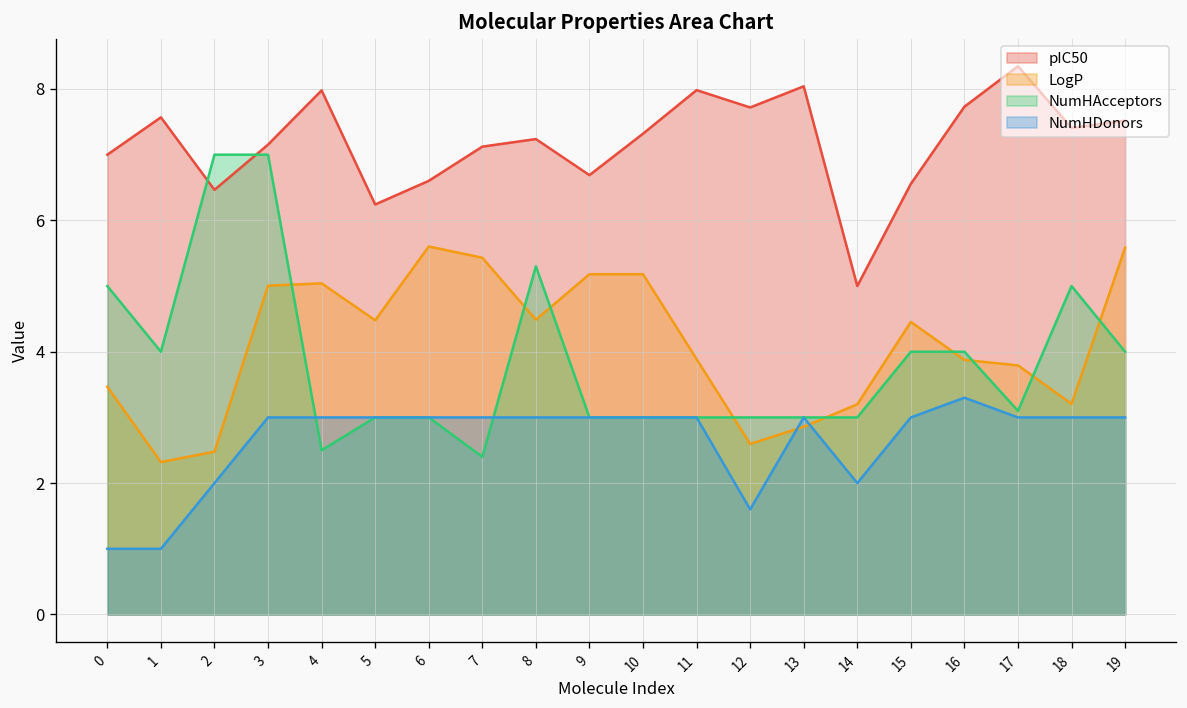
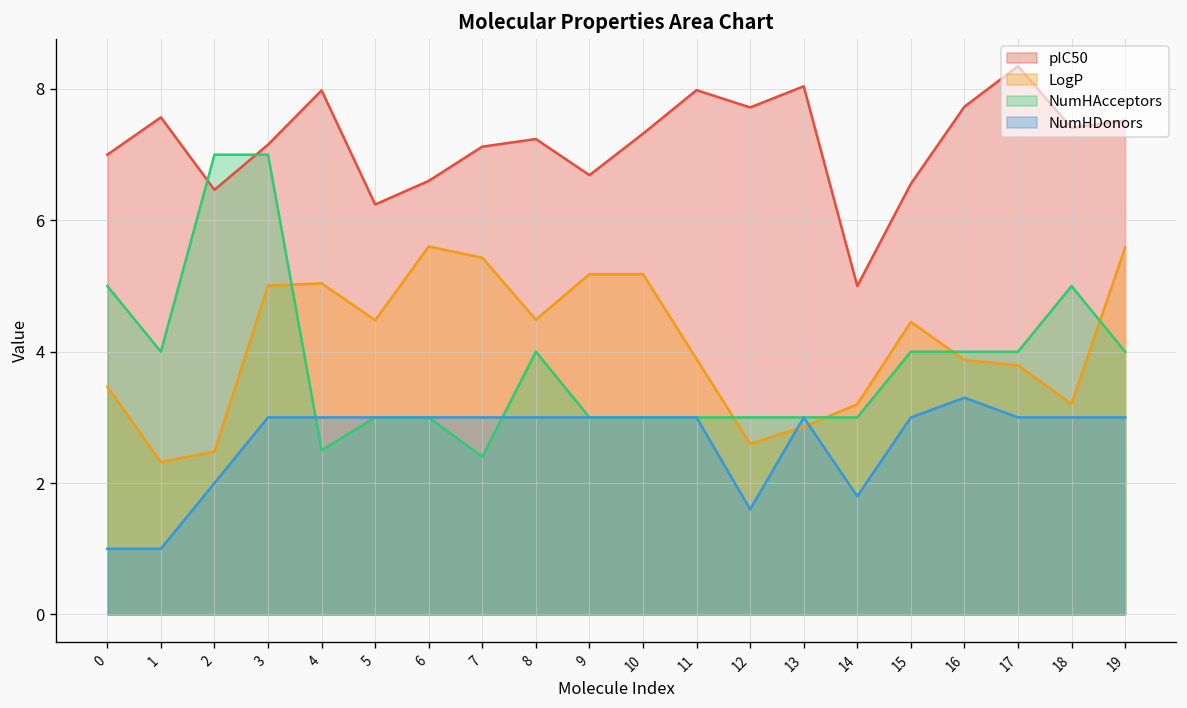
NumHAcceptors, 8: 5.3 -> 4.0
NumHDonors, 14: 2.0 -> 1.8
NumHAcceptors, 17: 3.1 -> 4.0
